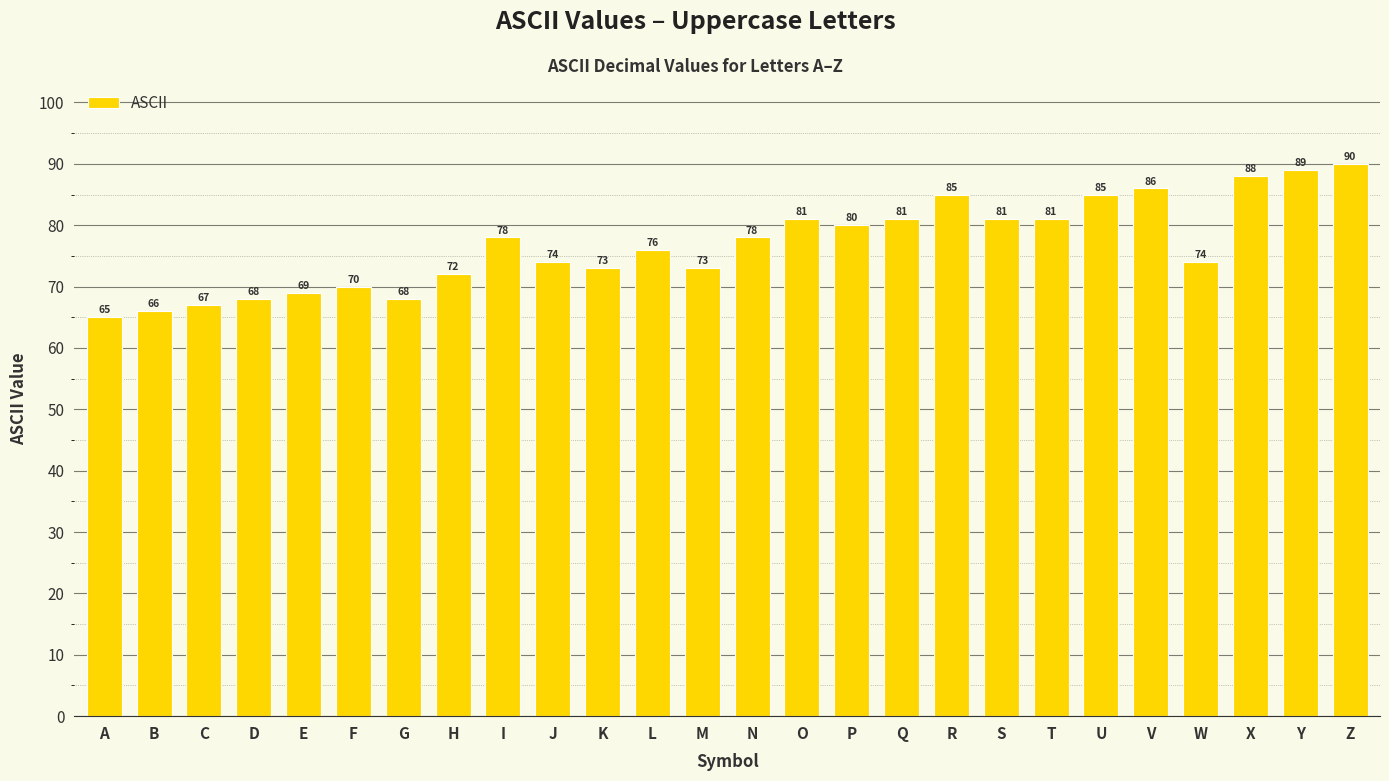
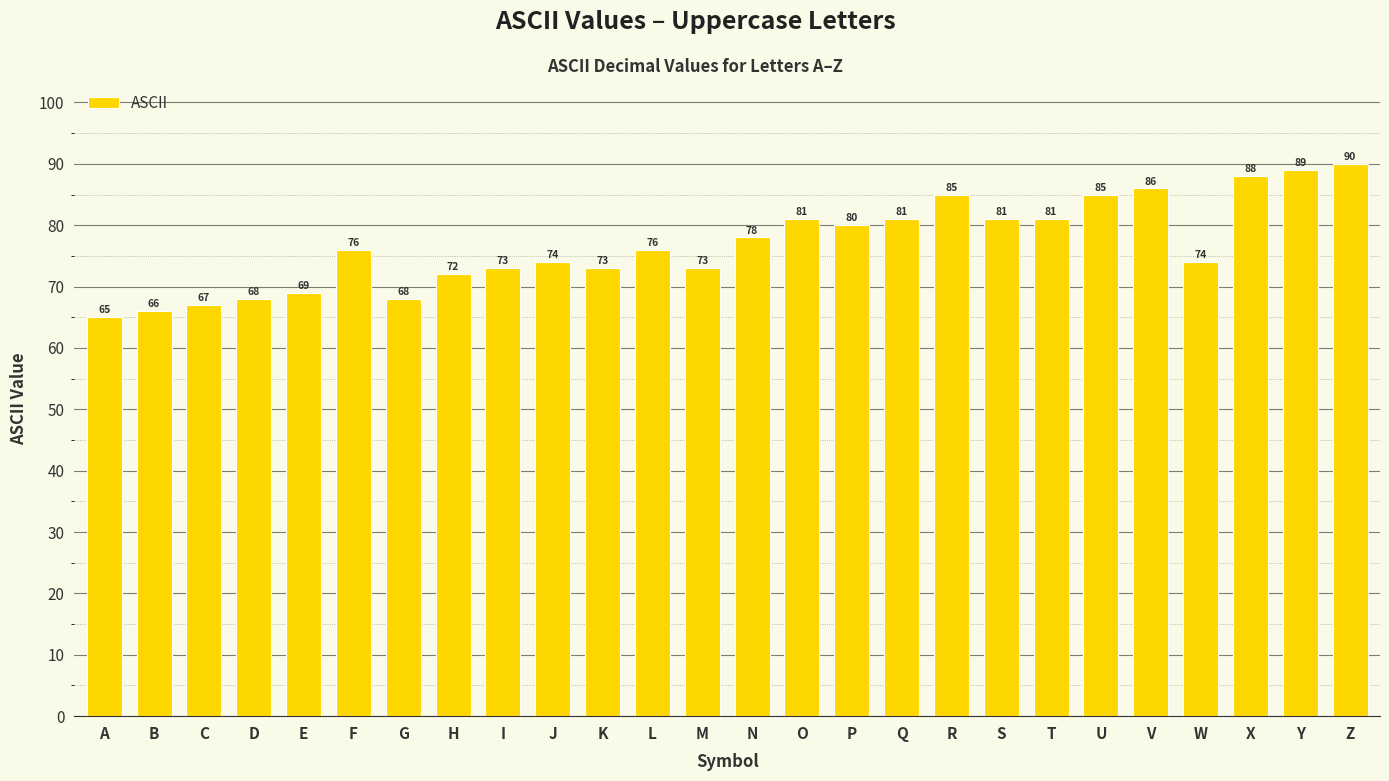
F: 70 -> 76
I: 78 -> 73
